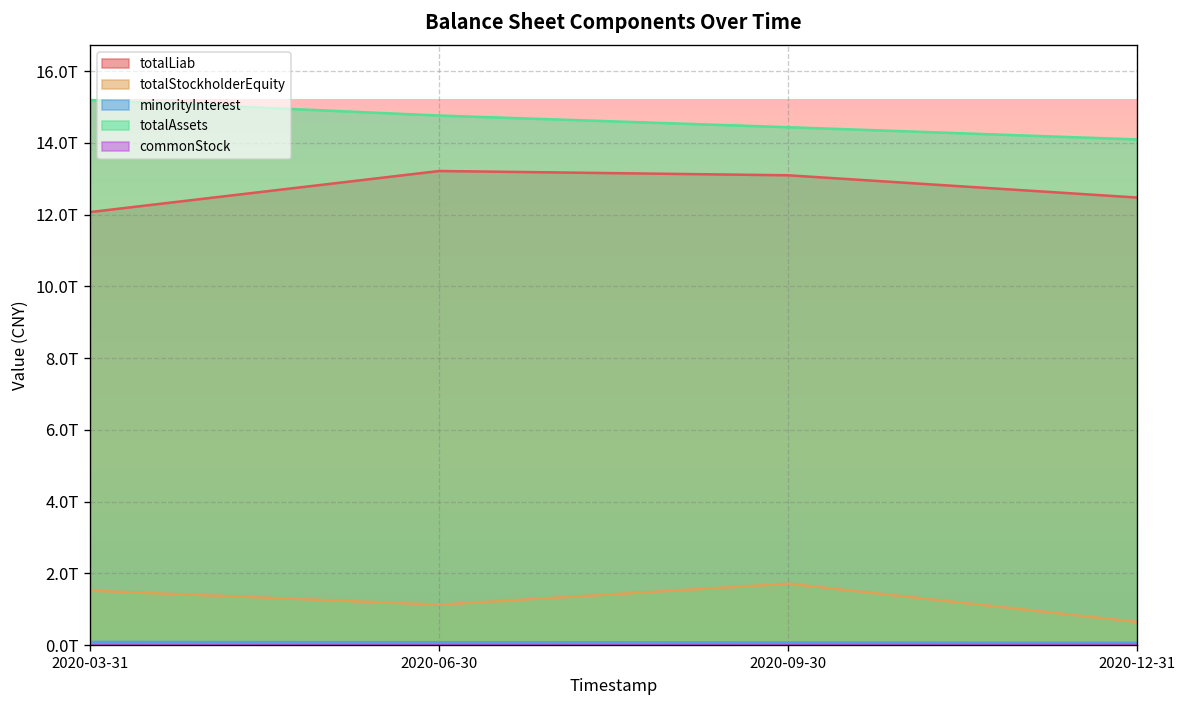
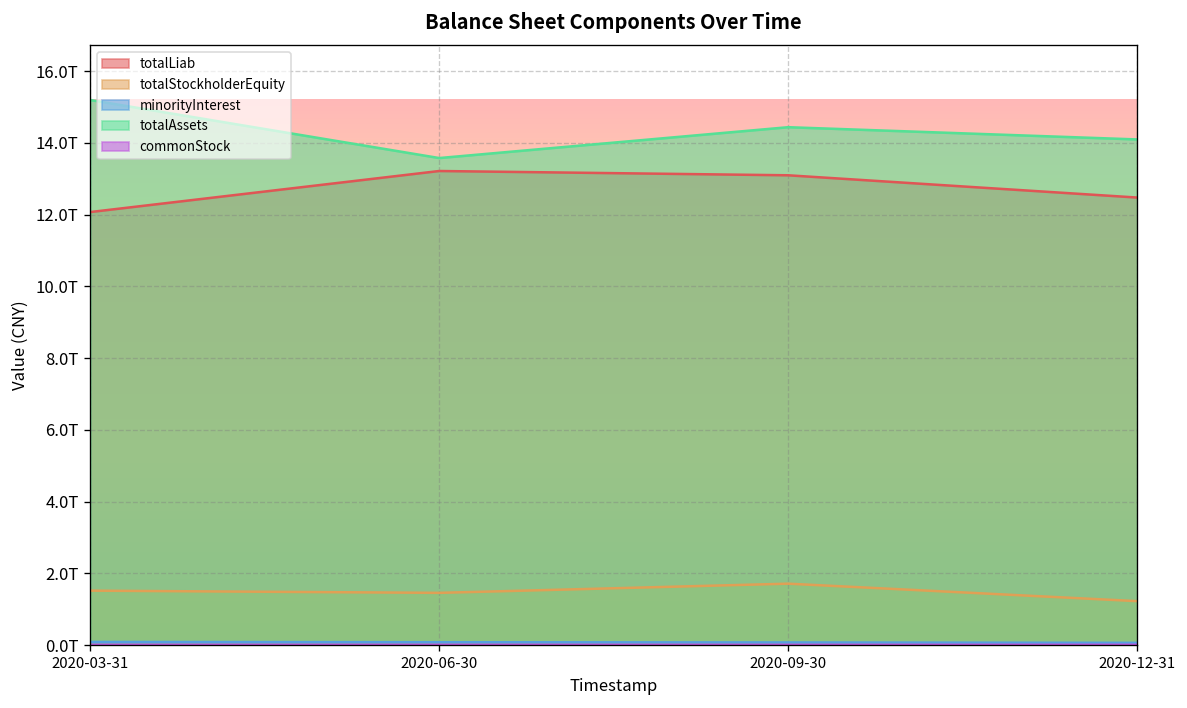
totalStockholderEquity, 2020-06-30: 1.1T -> 1.5T
totalAssets, 2020-06-30: 14.8T -> 13.6T
totalStockholderEquity, 2020-12-31: 0.6T -> 1.2T
